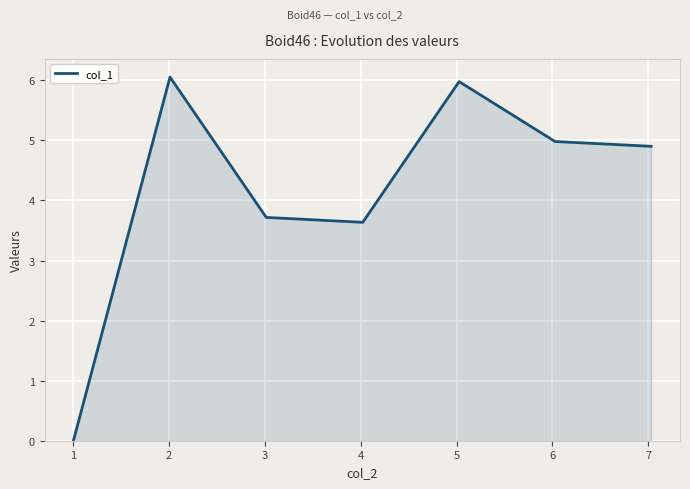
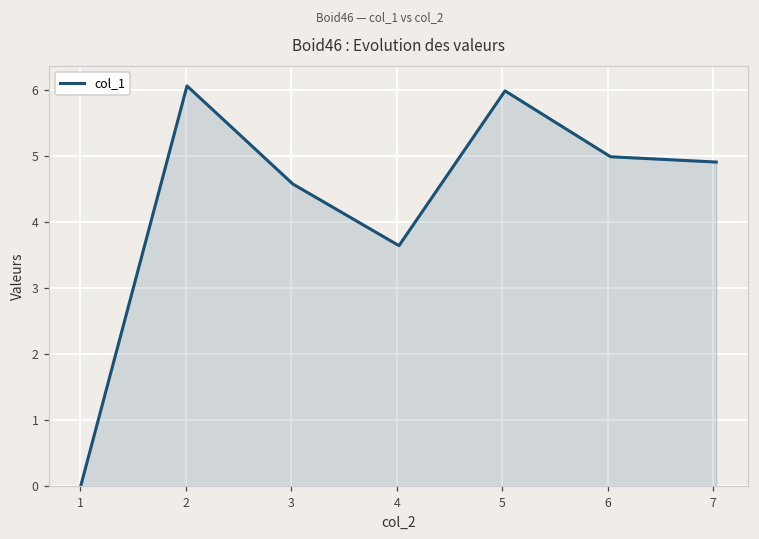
3: 3.7 -> 4.6
